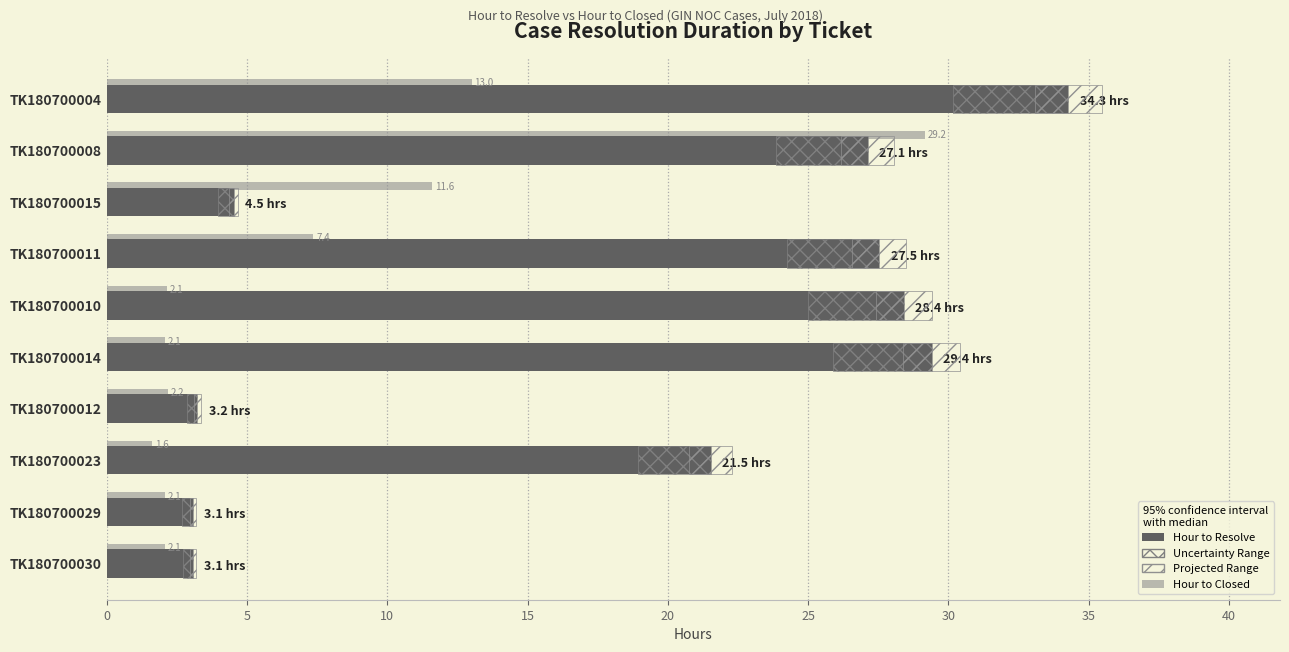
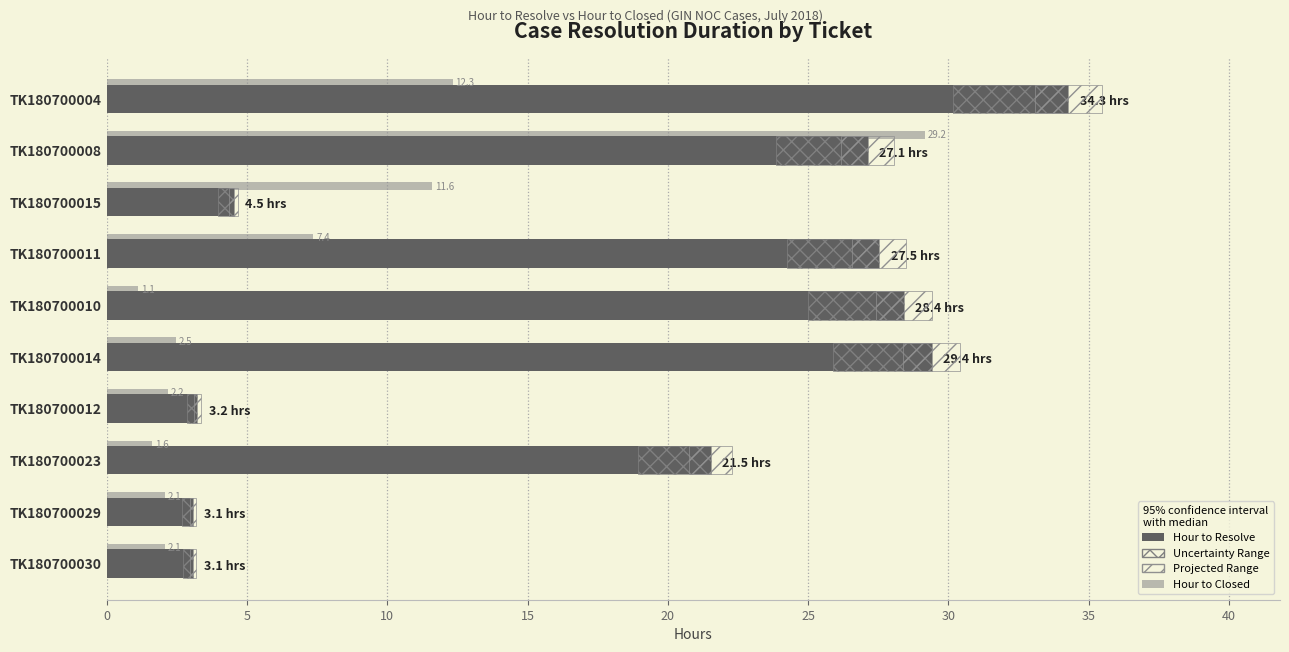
Hour to Closed, TK180700004: 13.0 -> 12.3
Hour to Closed, TK180700010: 2.1 -> 1.1
Hour to Closed, TK180700014: 2.1 -> 2.5
